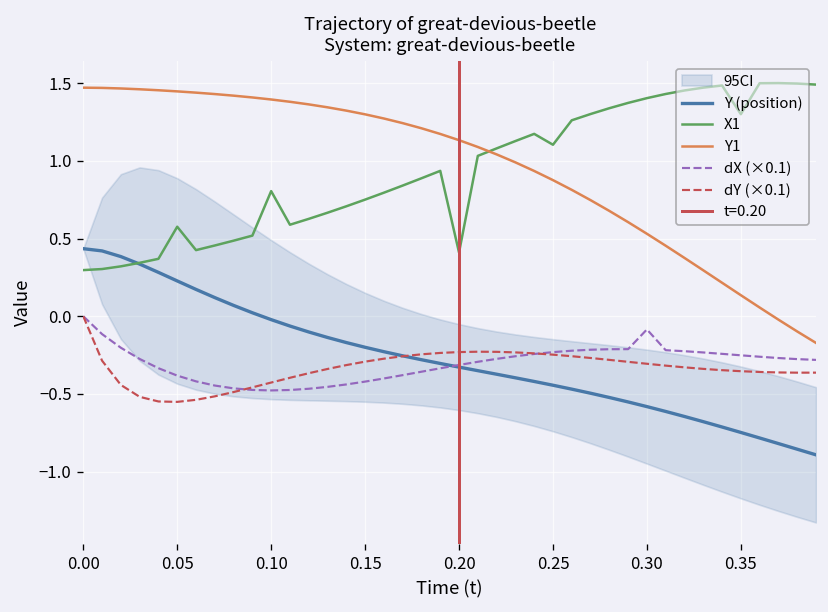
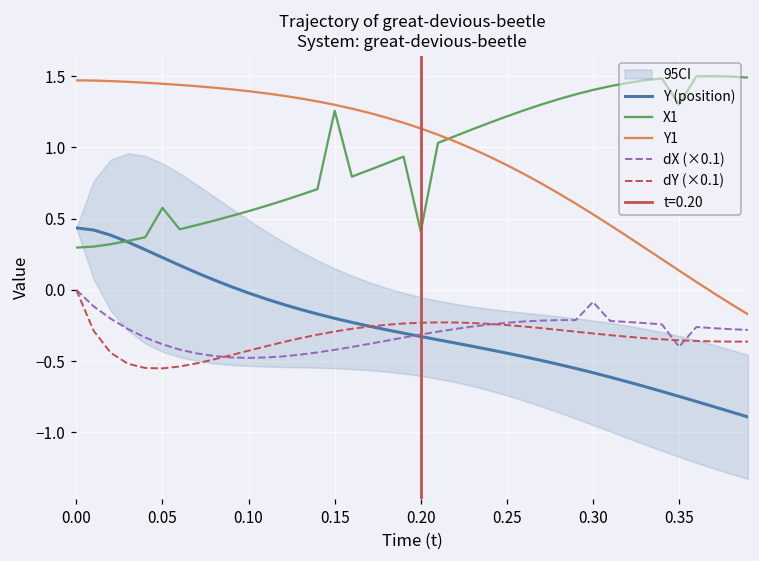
X1, 0.10: 0.80 -> 0.55
X1, 0.15: 0.75 -> 1.26
X1, 0.25: 1.10 -> 1.22
dX (×0.1), 0.35: -0.25 -> -0.40
